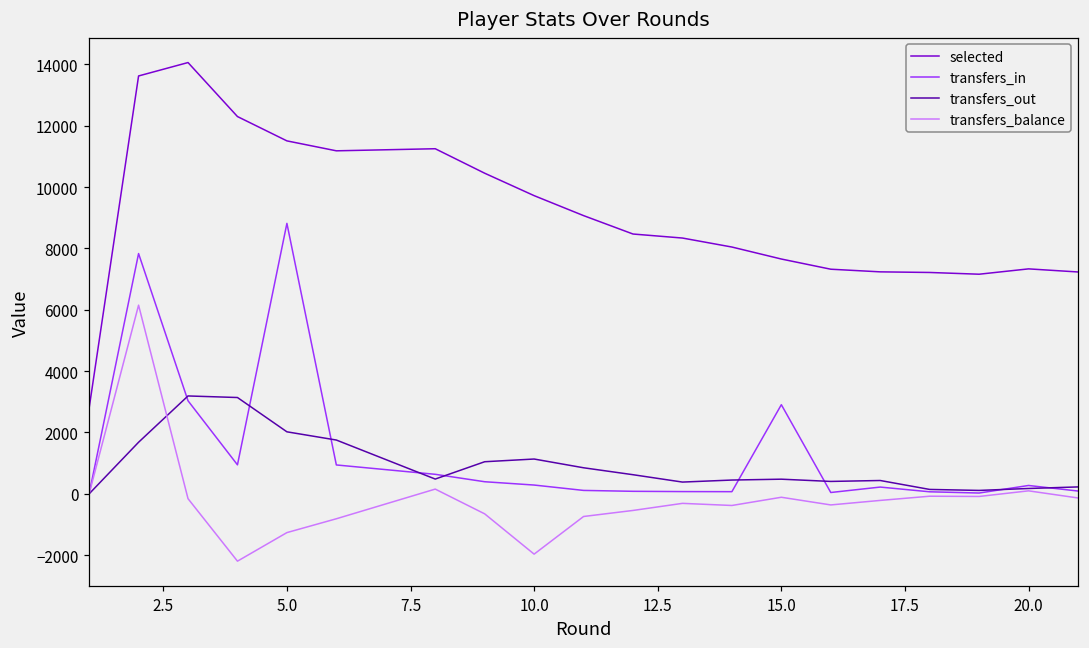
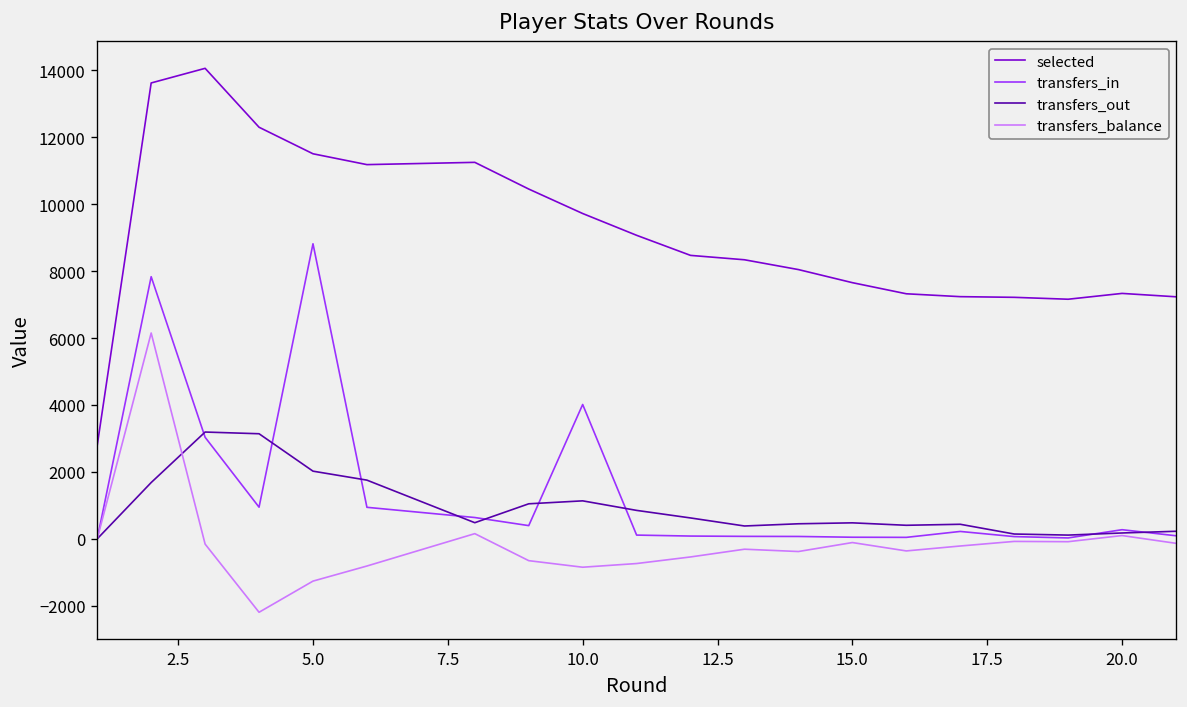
transfers_in, 10.0: 300 -> 4000
transfers_balance, 10.0: -2000 -> -800
transfers_in, 15.0: 2900 -> 0
